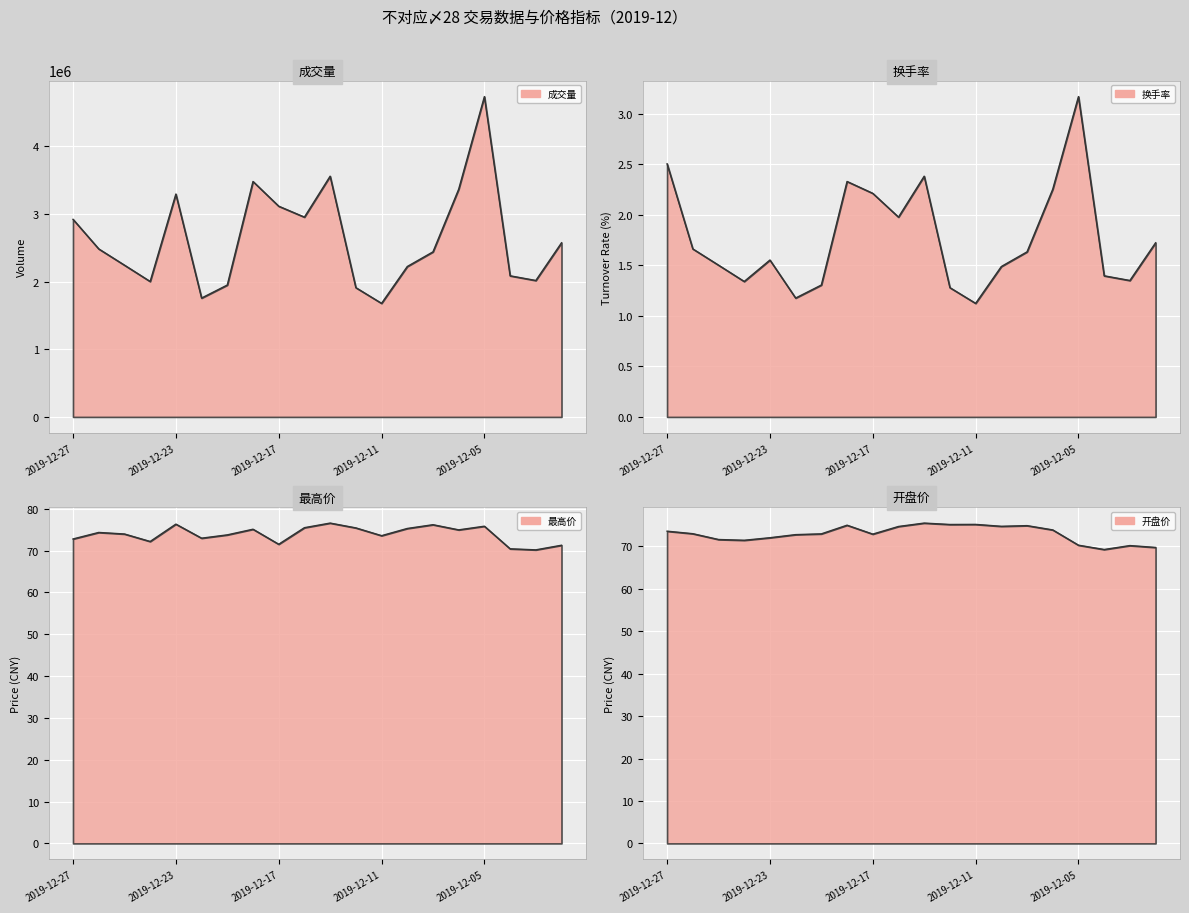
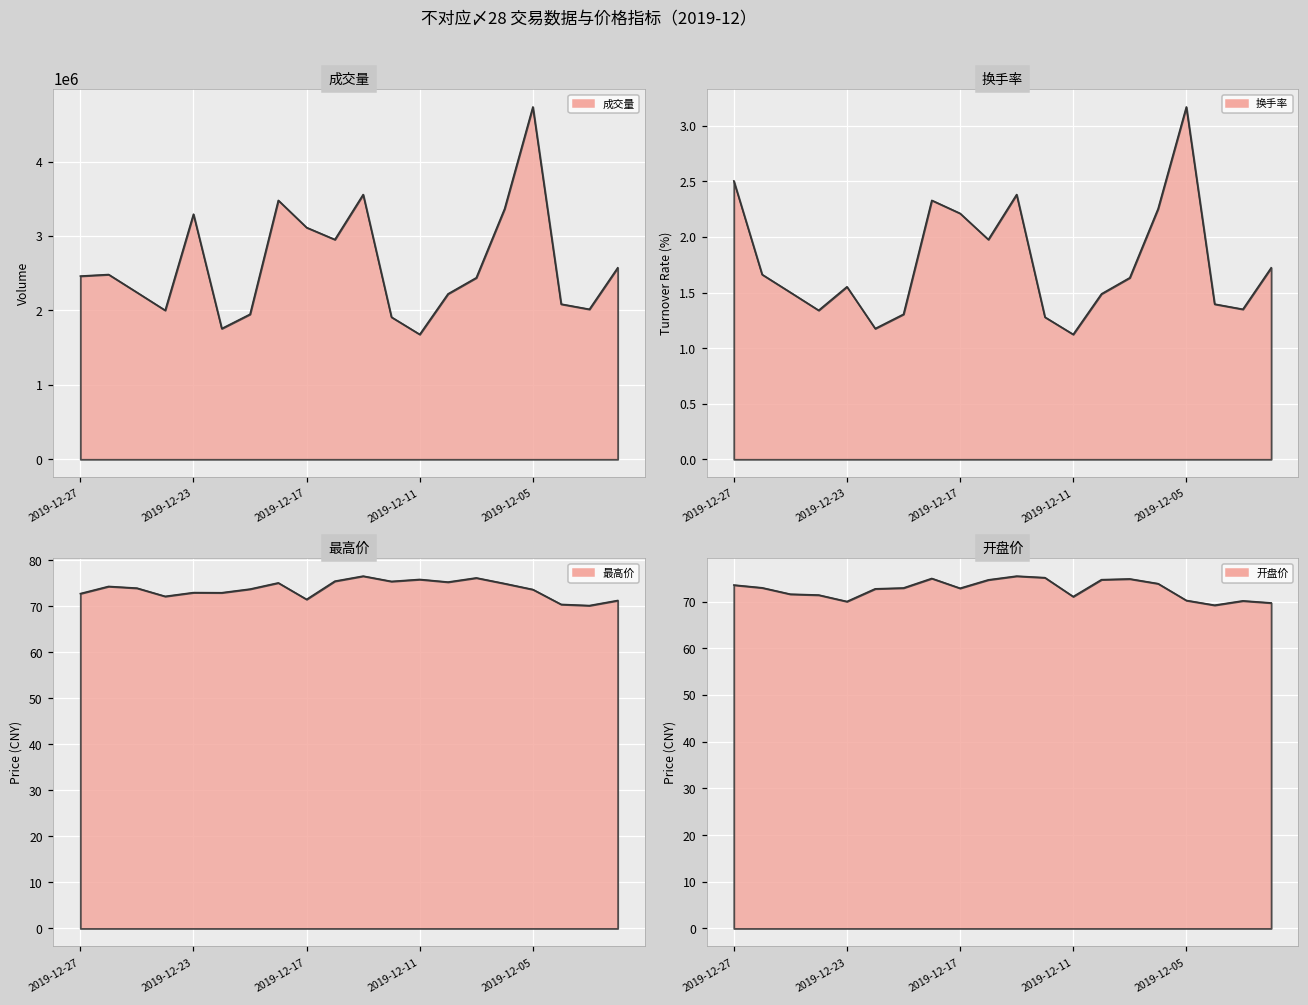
成交量, 2019-12-27: 2900000 -> 2500000
最高价, 2019-12-23: 76 -> 73
最高价, 2019-12-11: 74 -> 76
最高价, 2019-12-05: 76 -> 74
开盘价, 2019-12-23: 72 -> 70
开盘价, 2019-12-11: 75 -> 71
